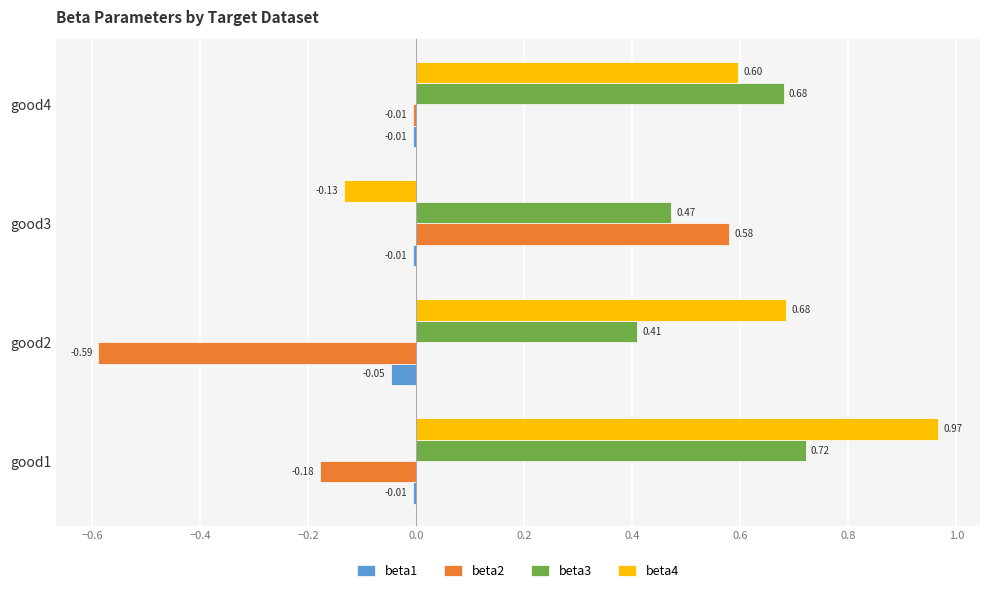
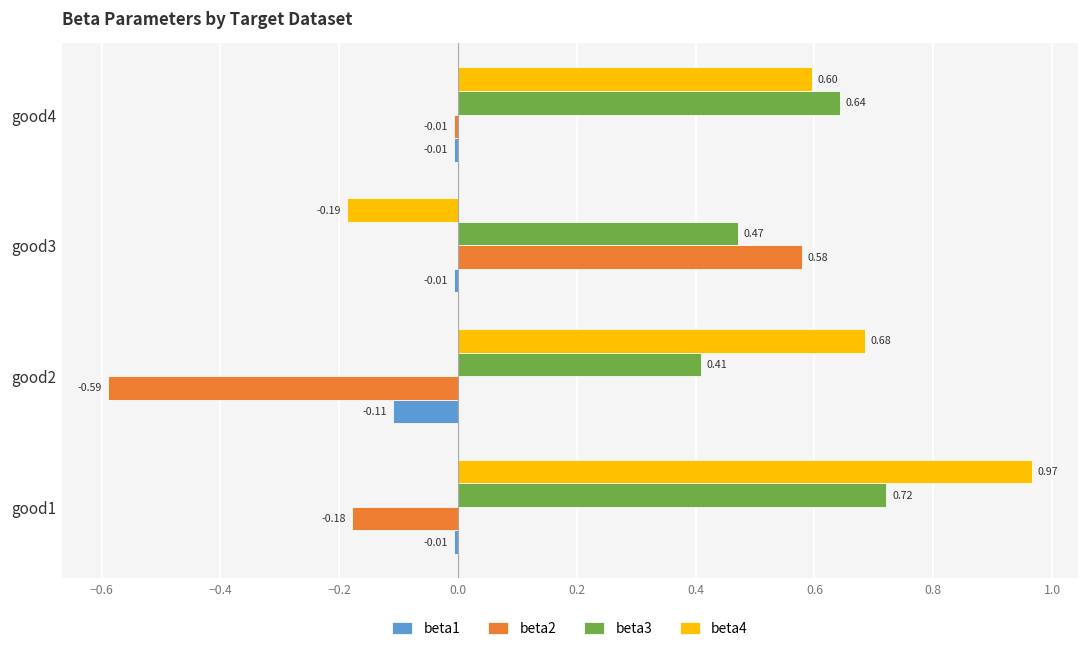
beta3, good4: 0.68 -> 0.64
beta4, good3: -0.13 -> -0.19
beta1, good2: -0.05 -> -0.11
